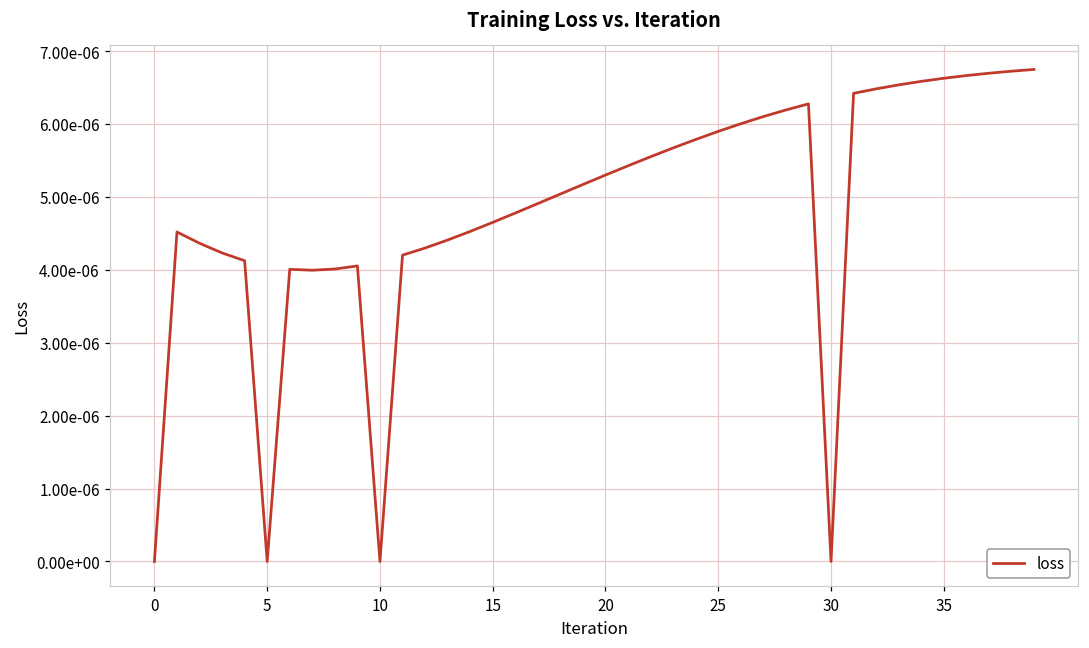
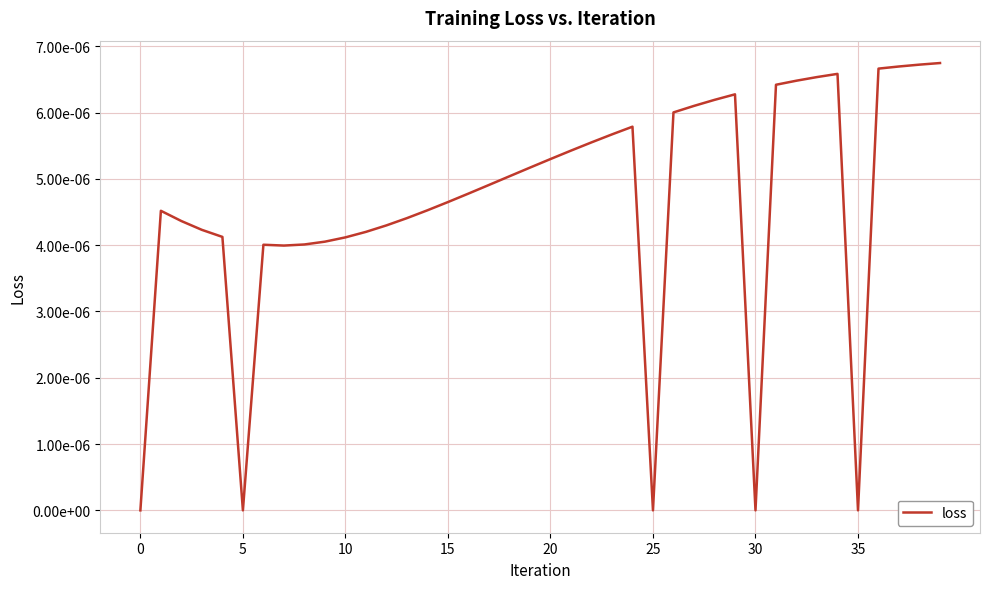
10: 0.000000 -> 0.000004
25: 0.00001 -> 0.00000
35: 0.00001 -> 0.00000
